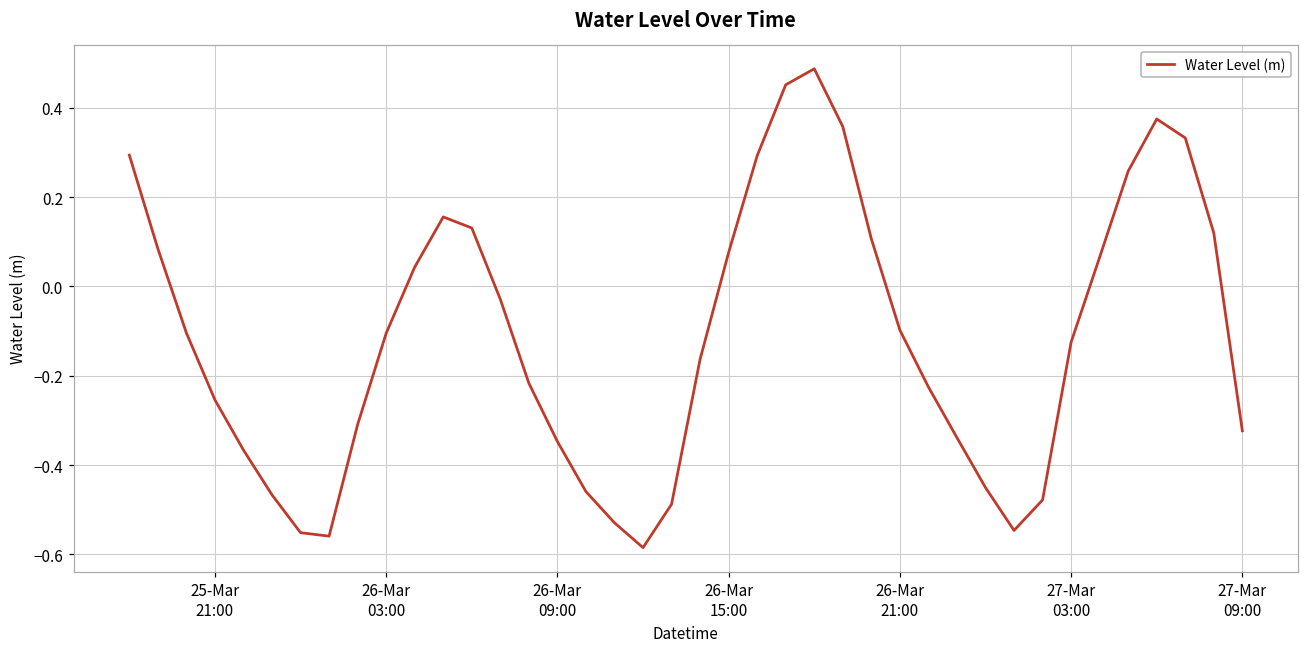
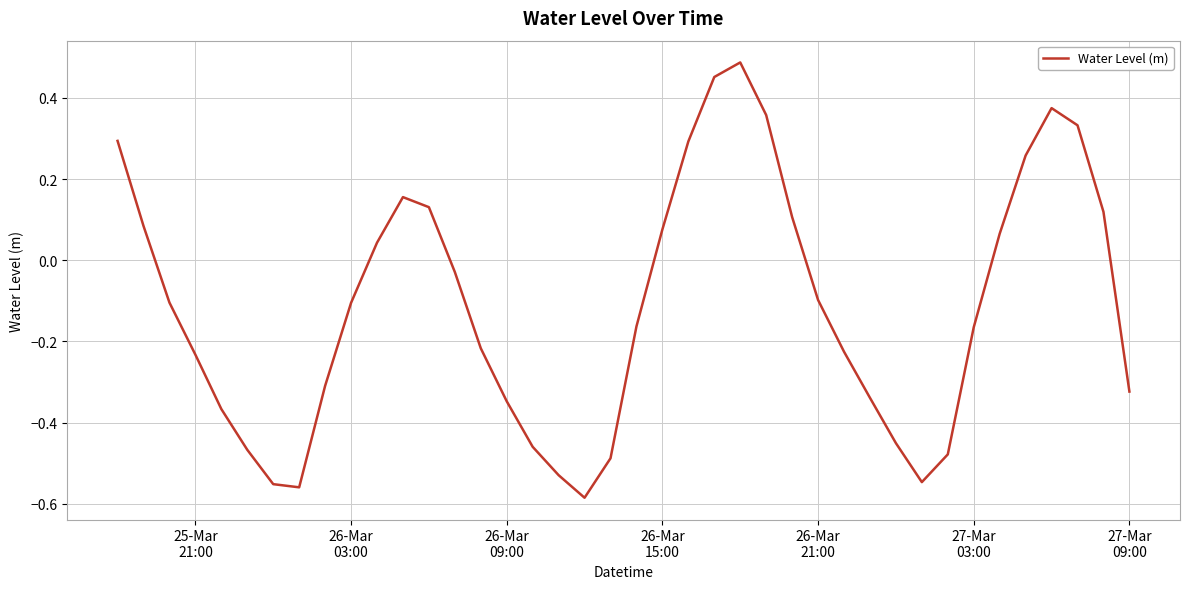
25-Mar 21:00: -0.25 -> -0.23
27-Mar 03:00: -0.13 -> -0.17
